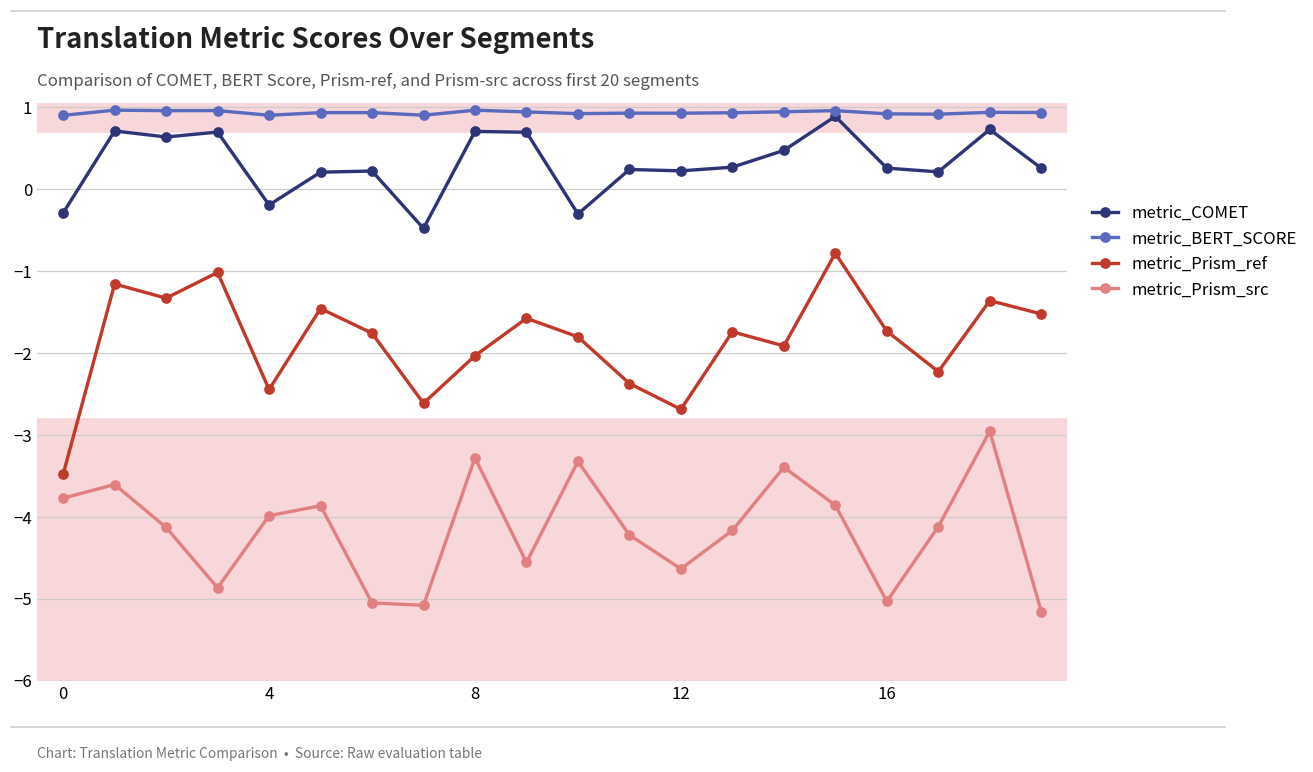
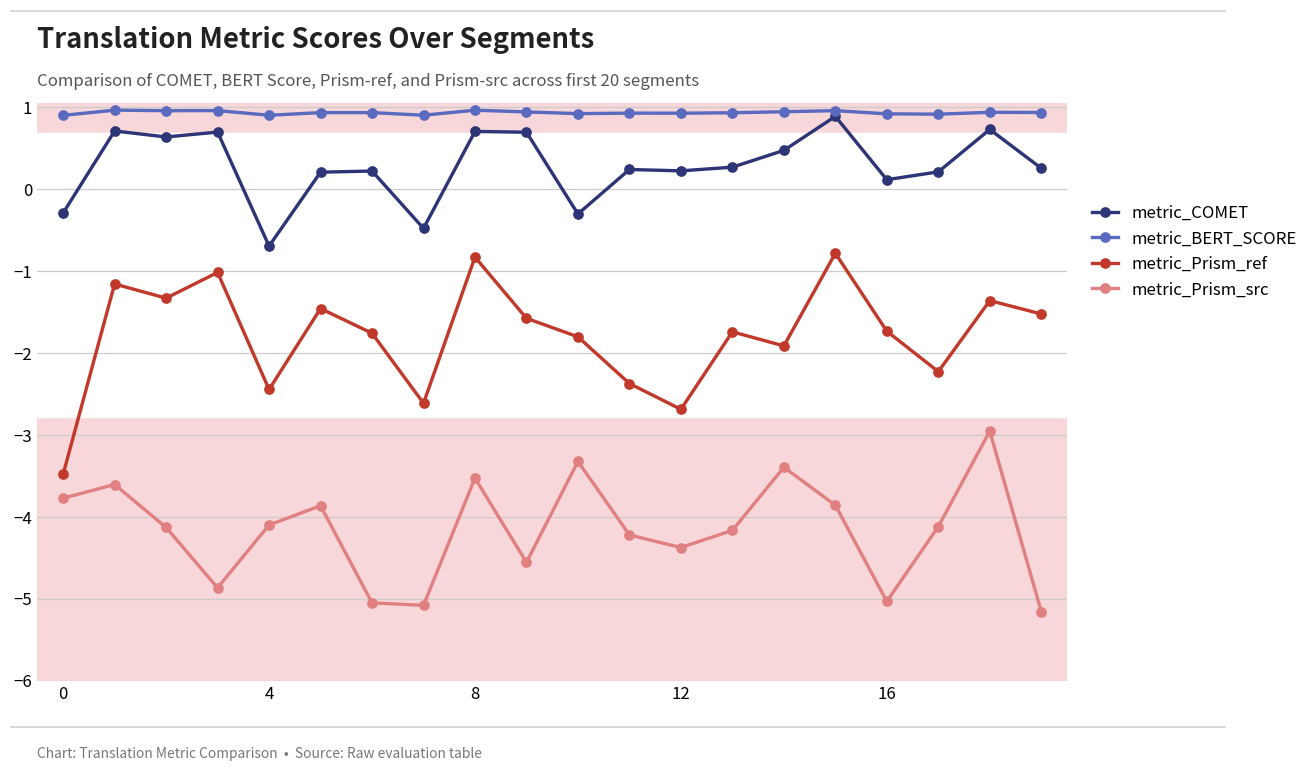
metric_COMET, 4: -0.2 -> -0.7
metric_Prism_src, 4: -4.0 -> -4.1
metric_Prism_ref, 8: -2.0 -> -0.8
metric_Prism_src, 8: -3.3 -> -3.5
metric_Prism_src, 12: -4.6 -> -4.4
metric_COMET, 16: 0.3 -> 0.1
